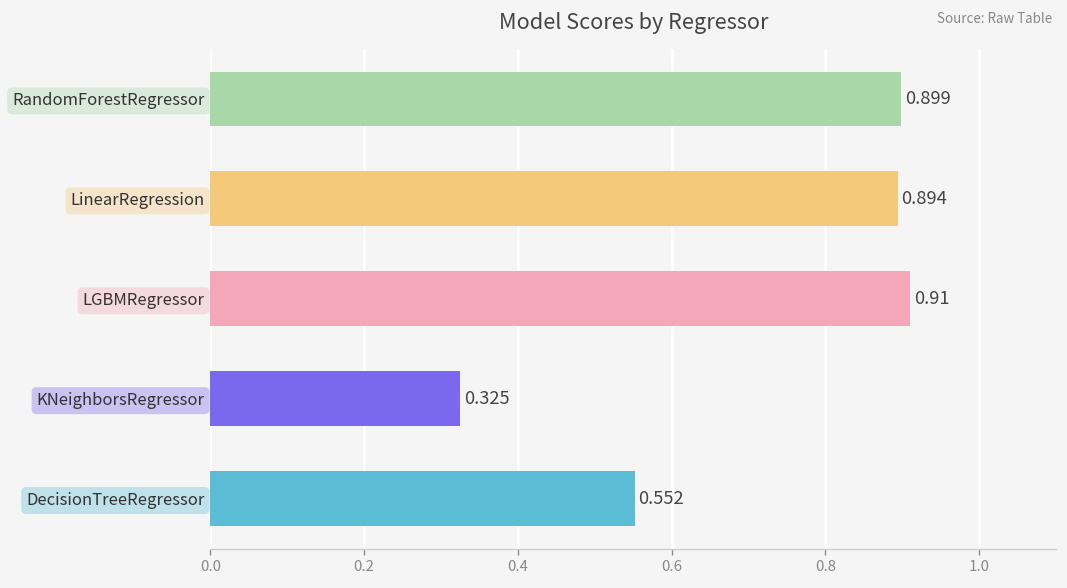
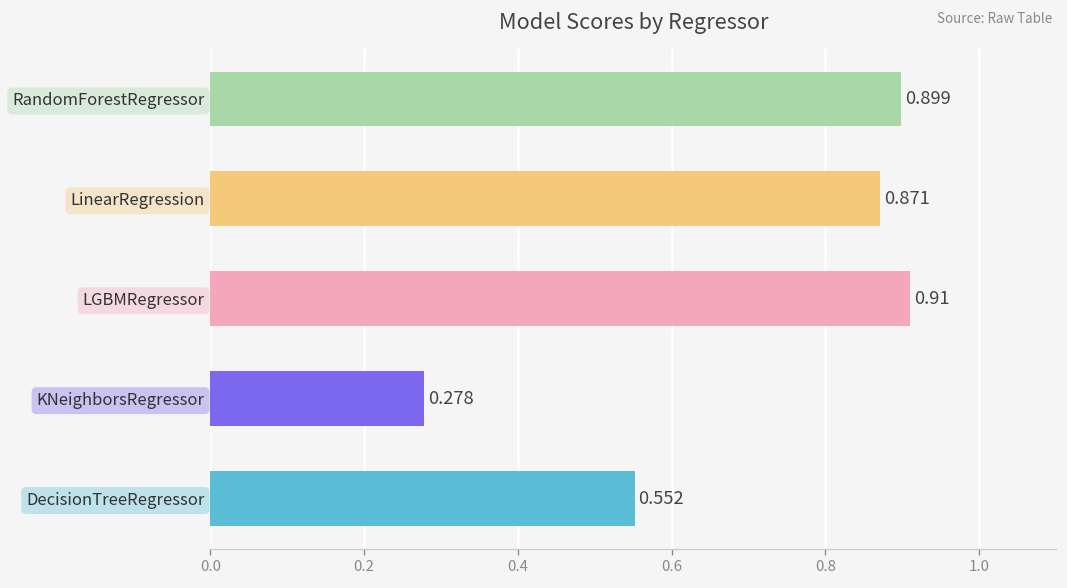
LinearRegression: 0.894 -> 0.871
KNeighborsRegressor: 0.325 -> 0.278
